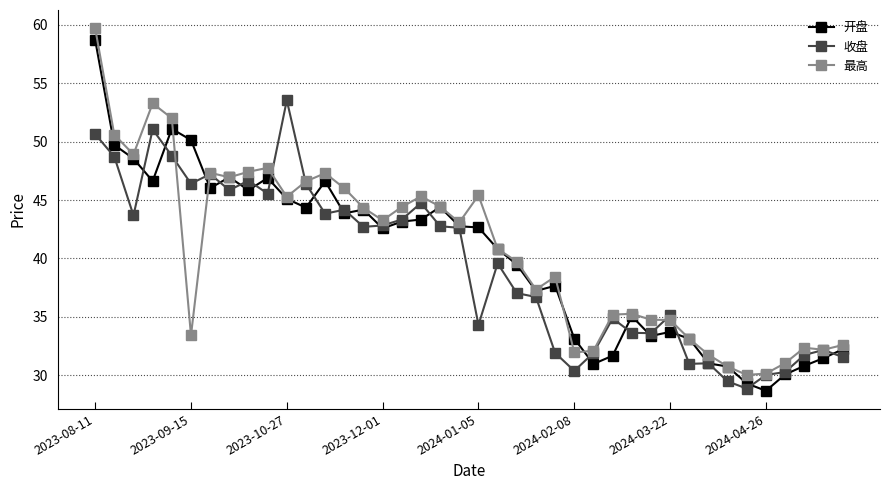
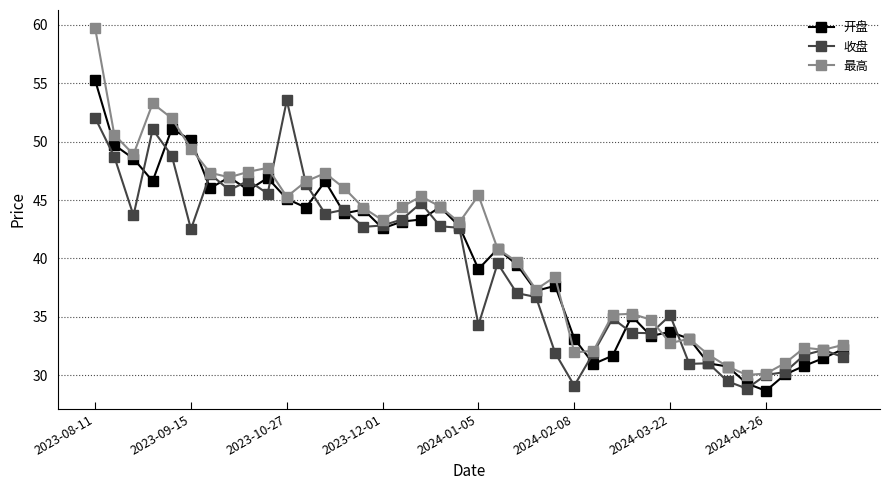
开盘, 2023-08-11: 58.7 -> 55.3
收盘, 2023-08-11: 50.7 -> 52.0
收盘, 2023-09-15: 46.4 -> 42.5
最高, 2023-09-15: 33.4 -> 49.4
开盘, 2024-01-05: 42.7 -> 39.1
收盘, 2024-02-08: 30.4 -> 29.1
最高, 2024-03-22: 34.7 -> 32.7
